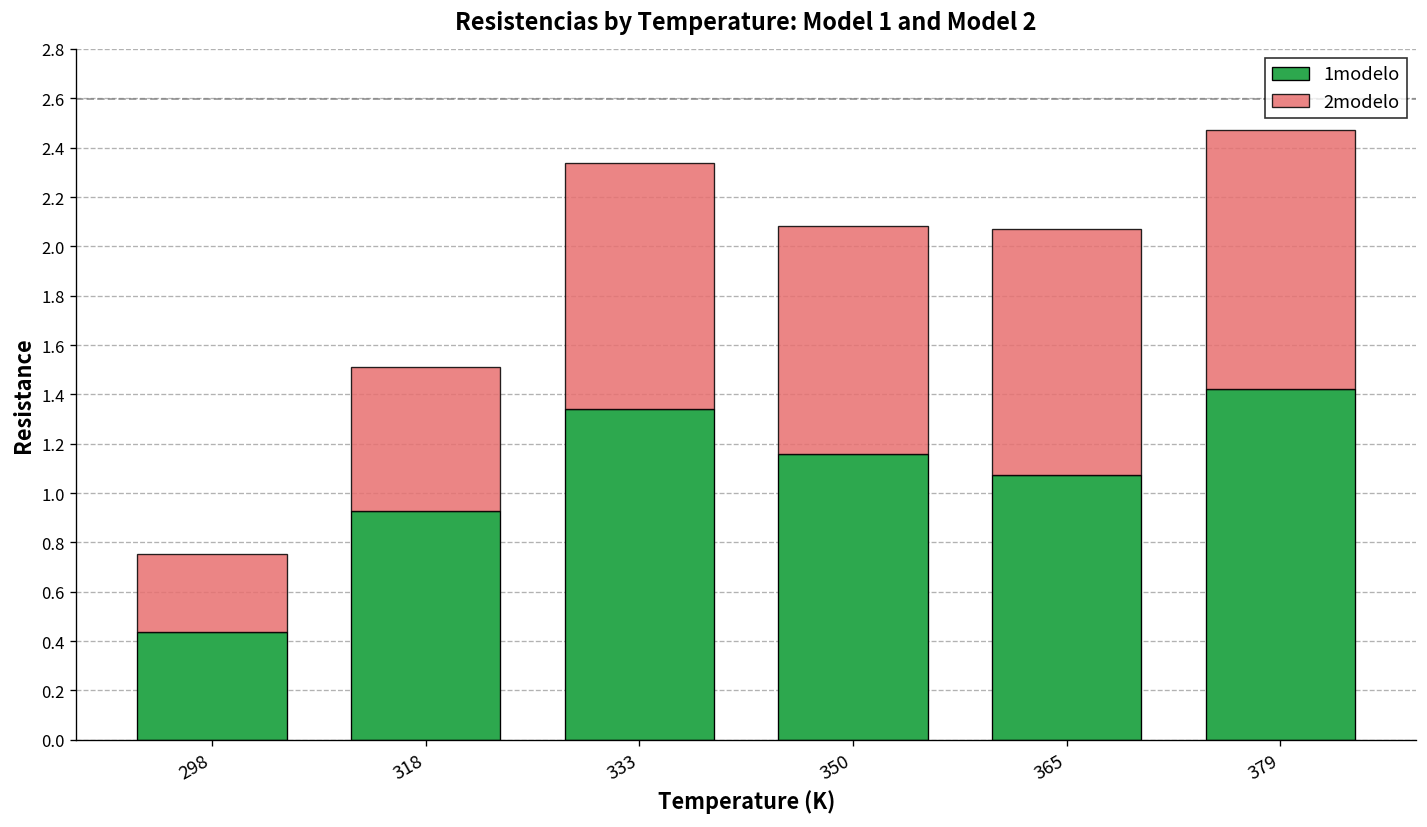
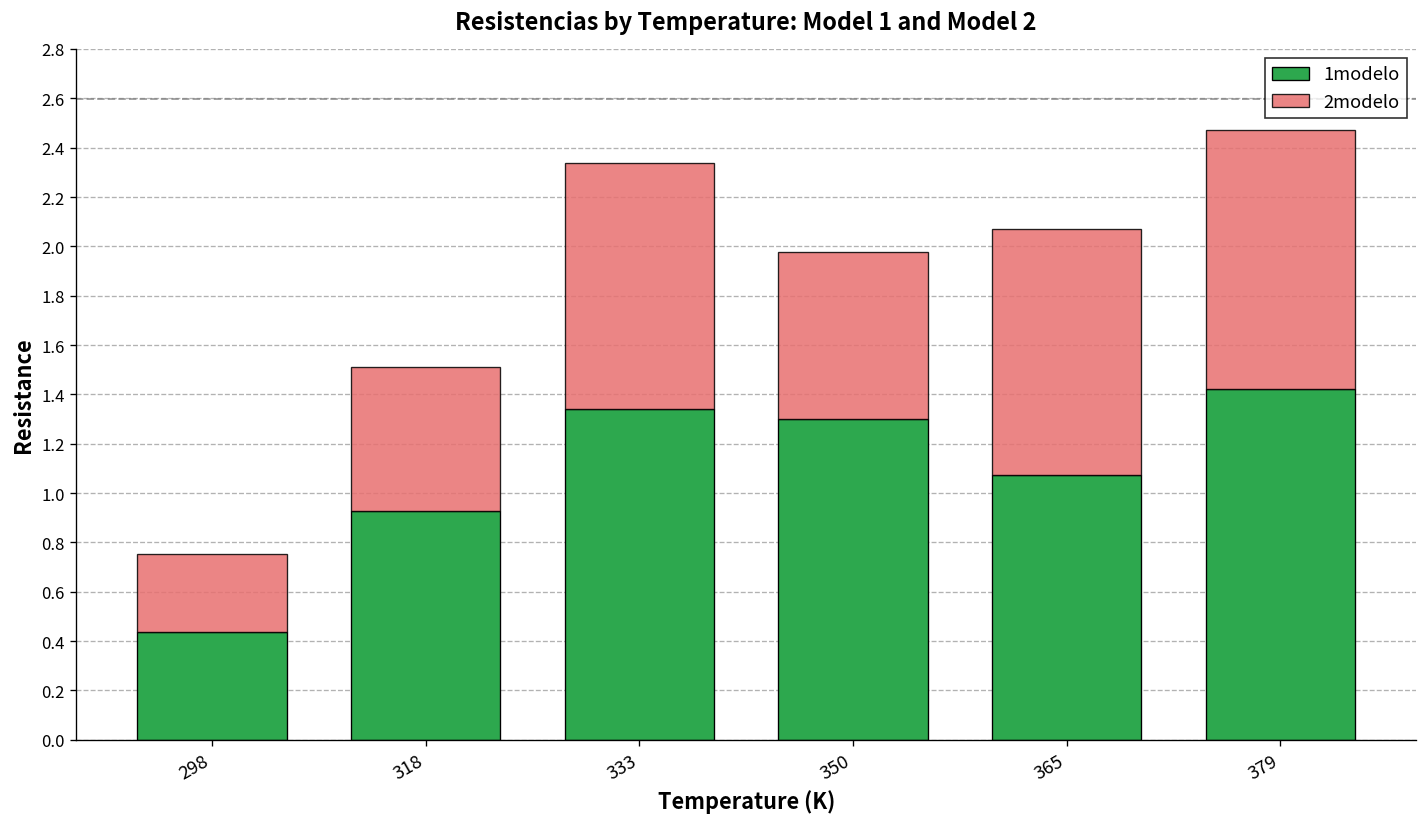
1modelo, 350: 1.16 -> 1.30
2modelo, 350: 0.93 -> 0.68
